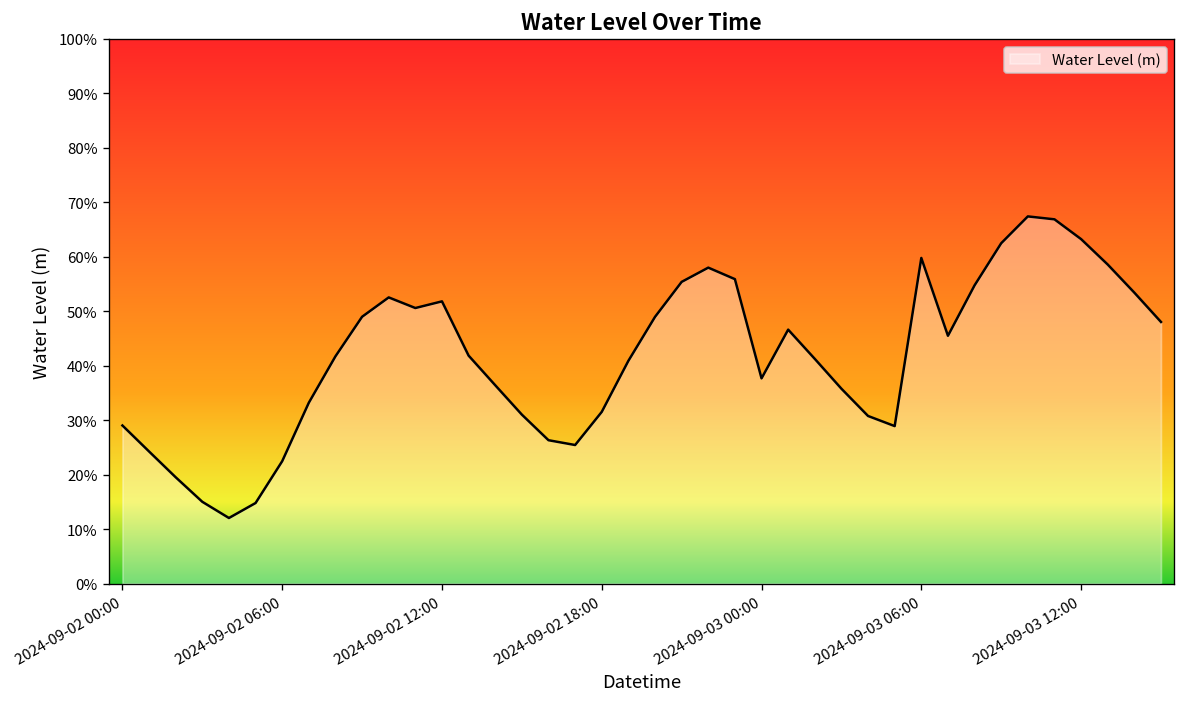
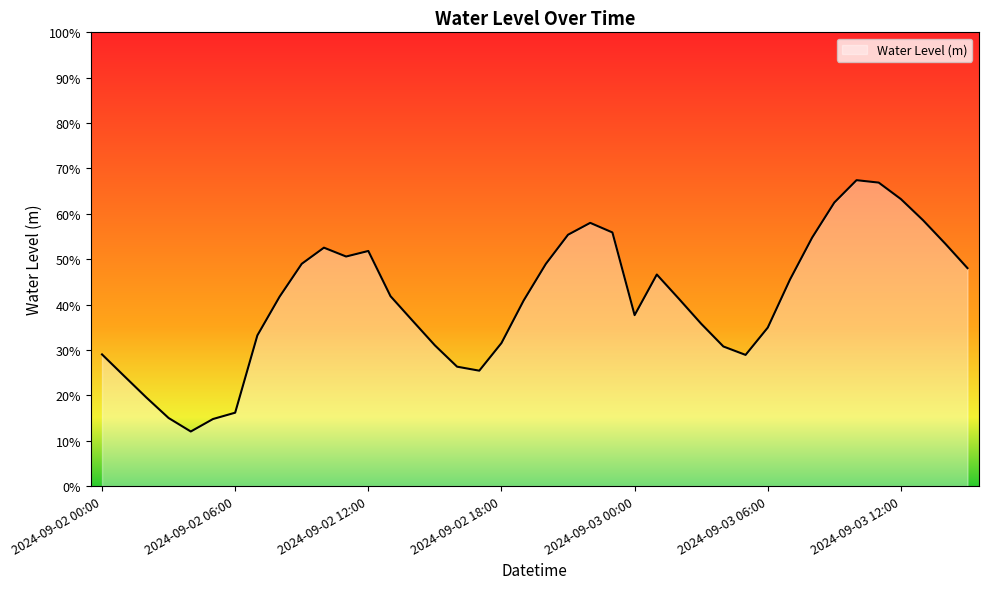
2024-09-02 06:00: 22% -> 16%
2024-09-03 06:00: 60% -> 35%
